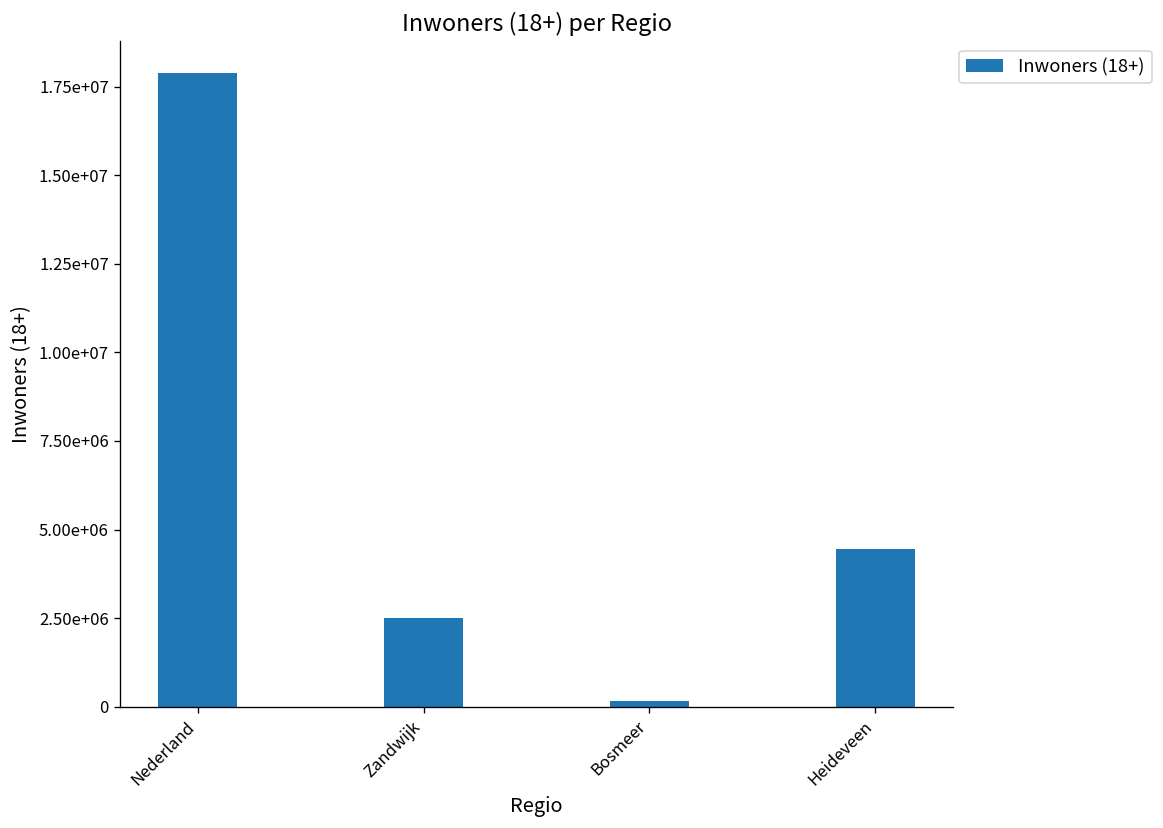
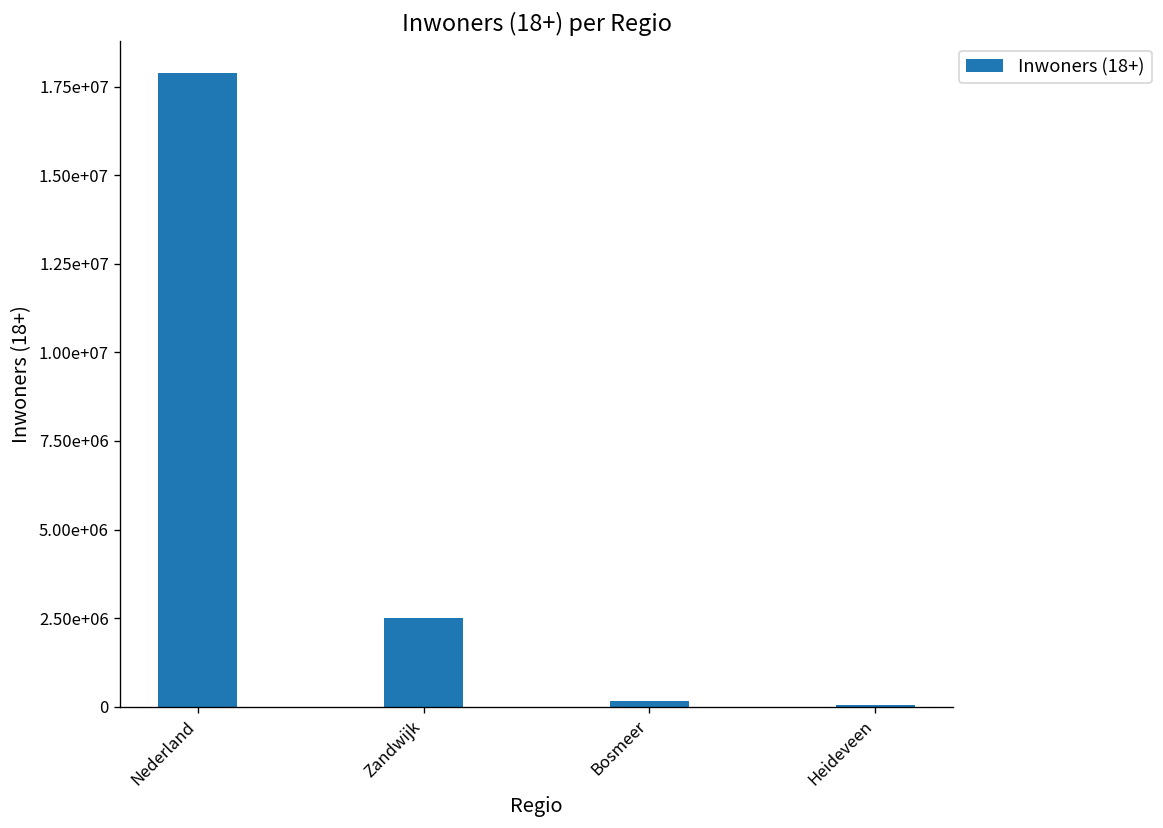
Heideveen: 4500000 -> 0
